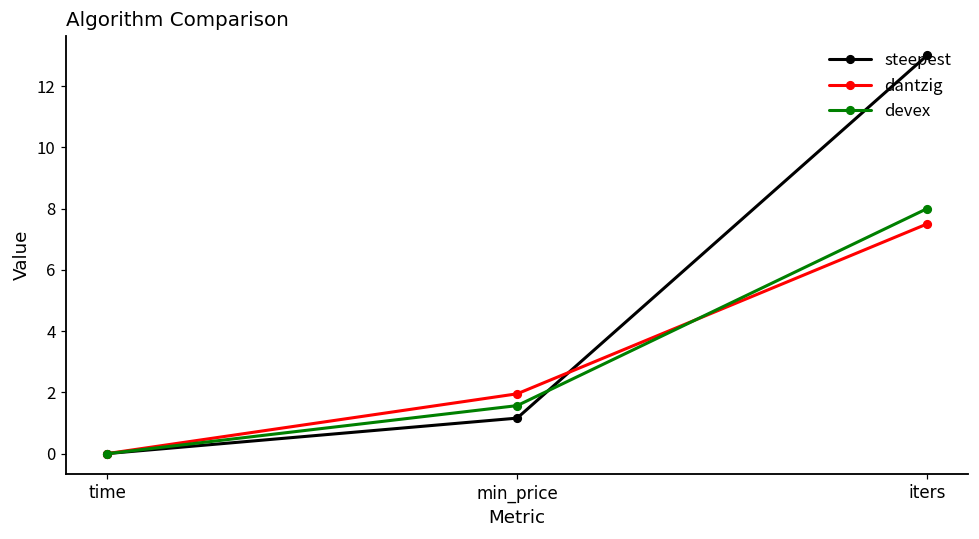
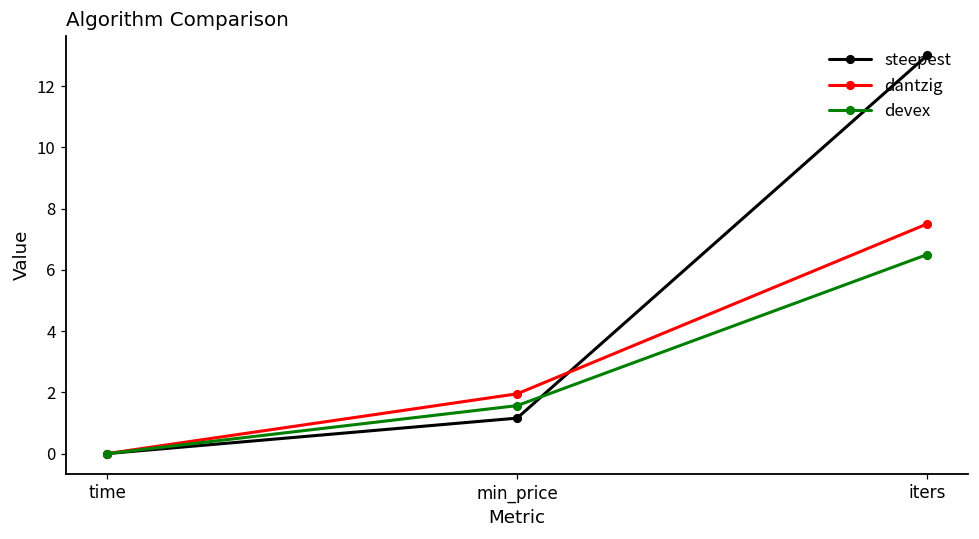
devex, iters: 8.0 -> 6.5
